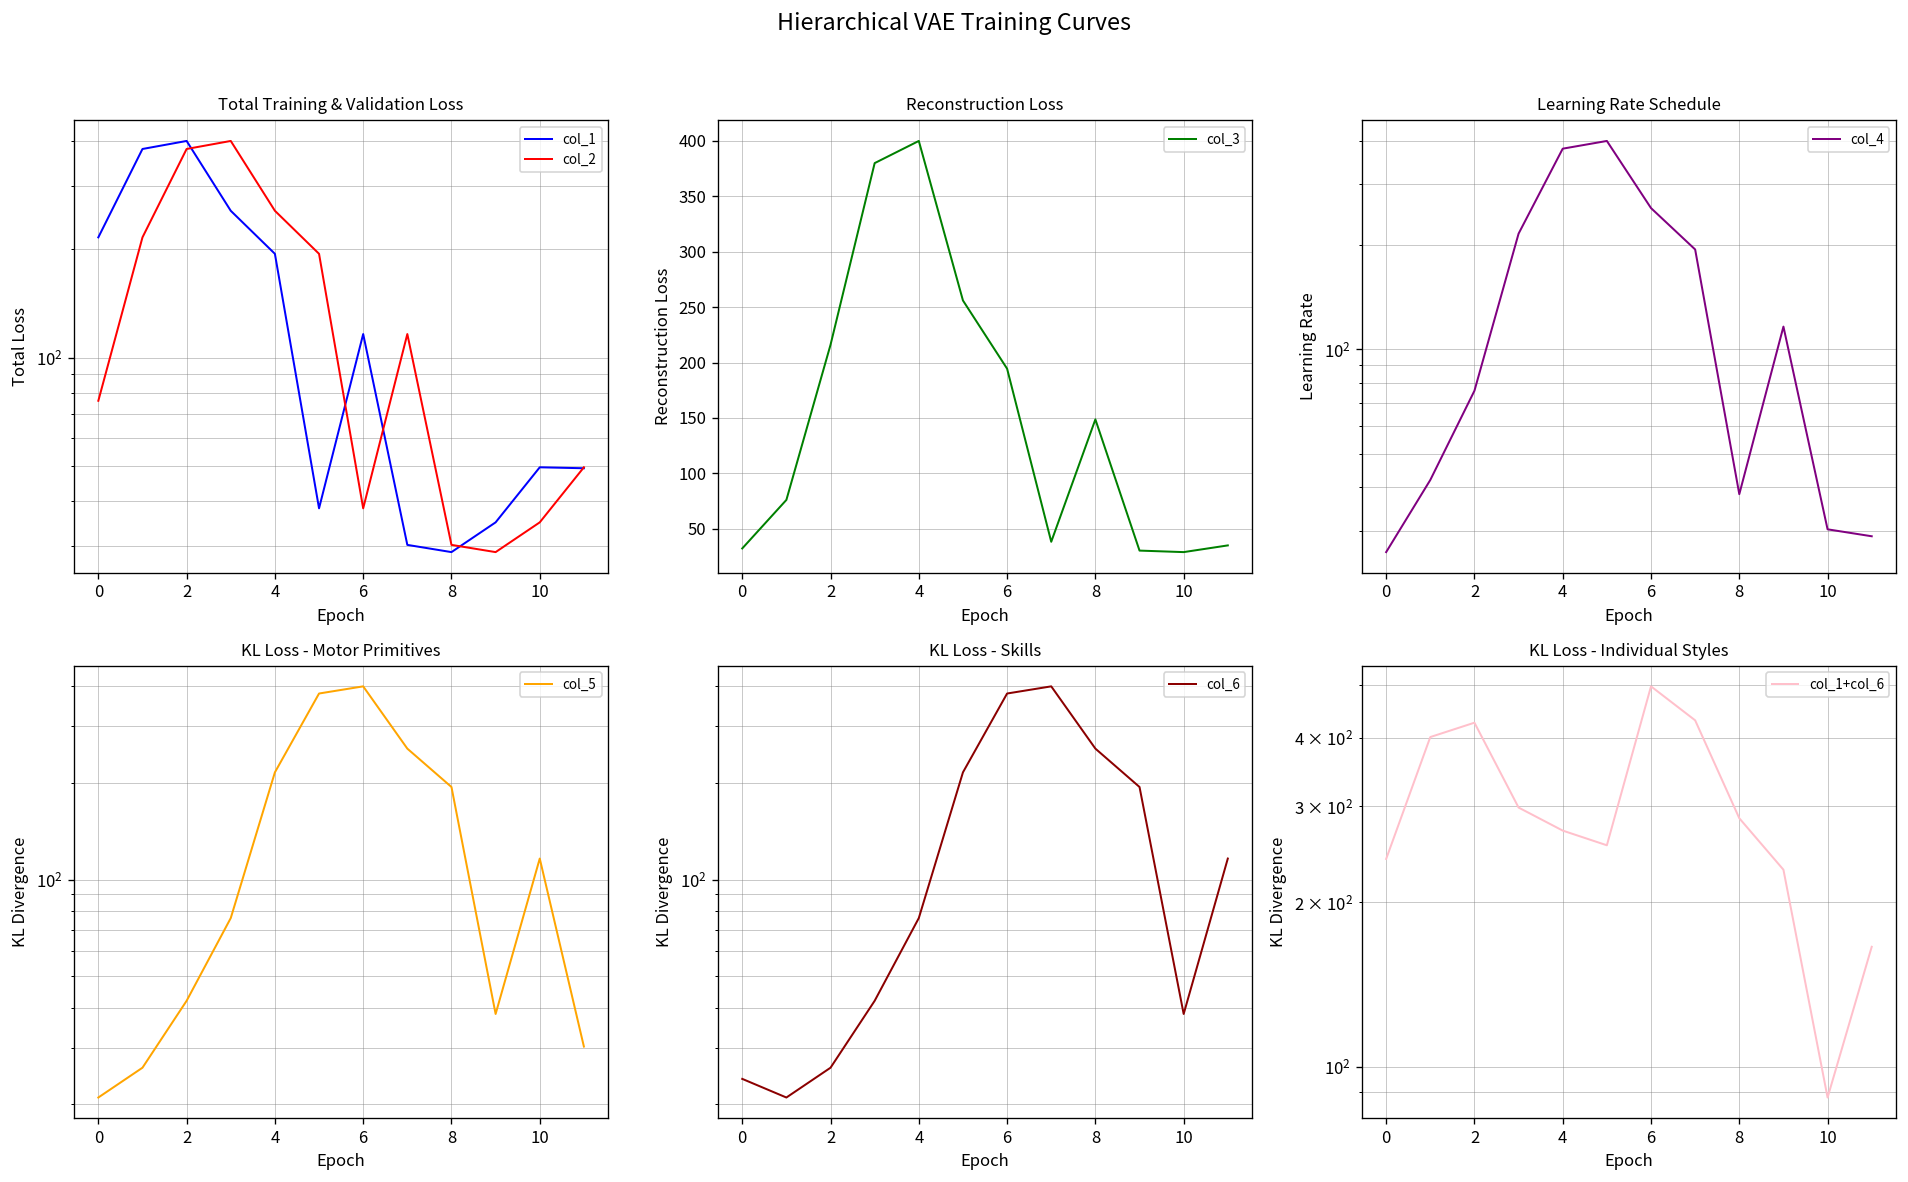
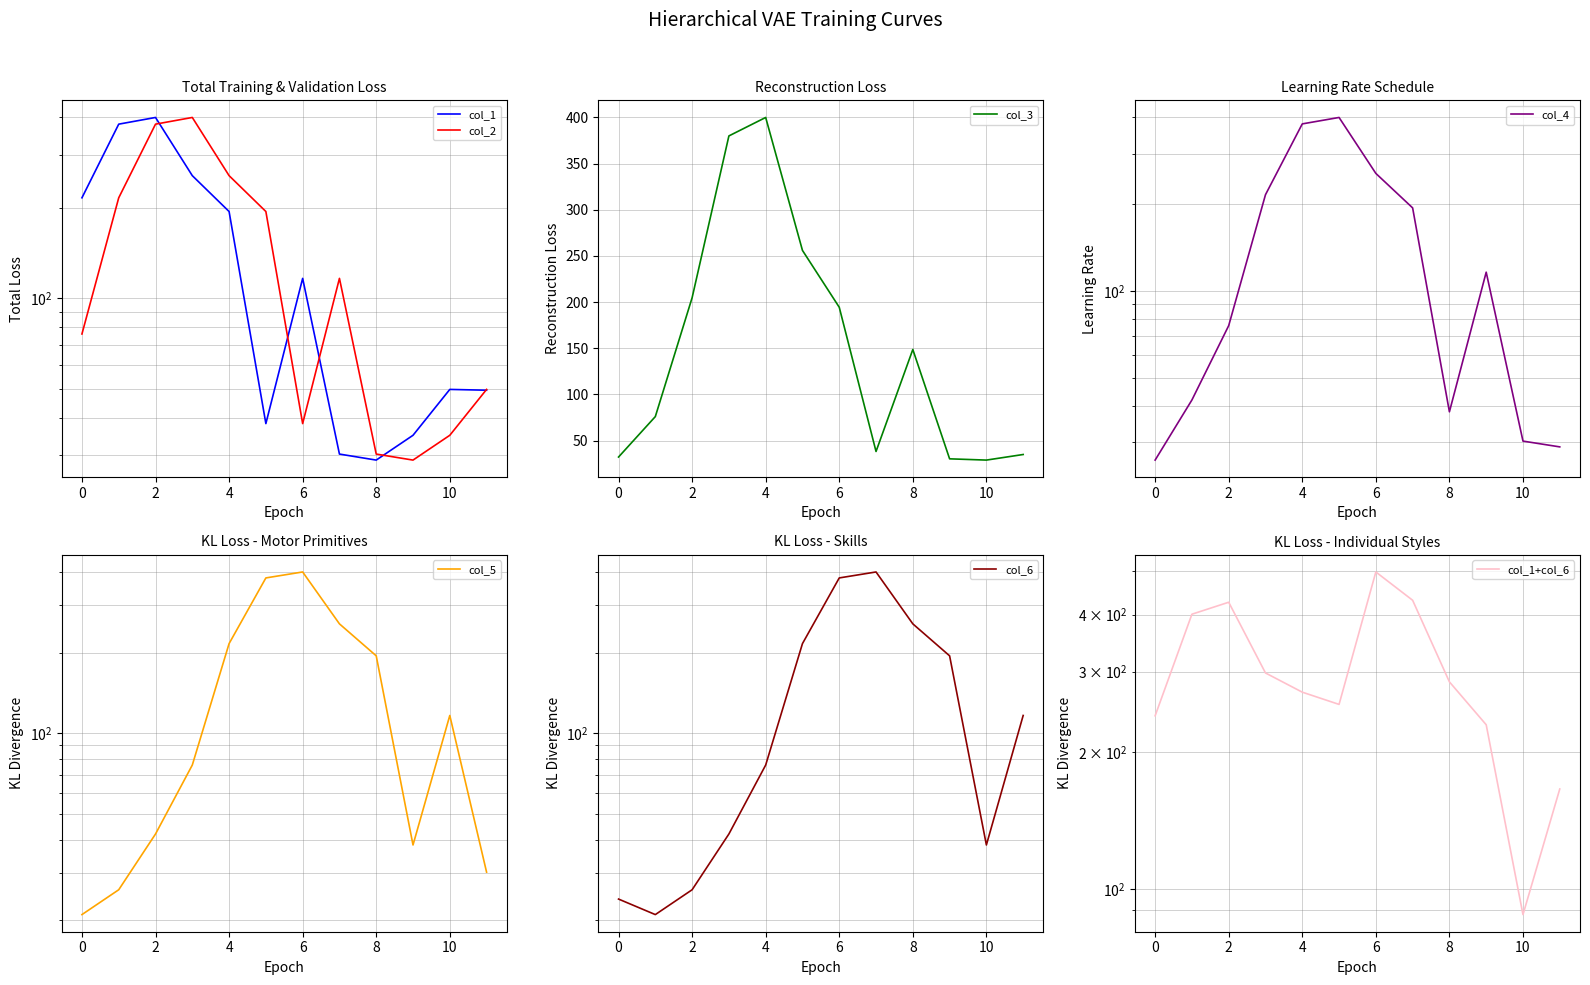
Reconstruction Loss, 2: 220 -> 200
